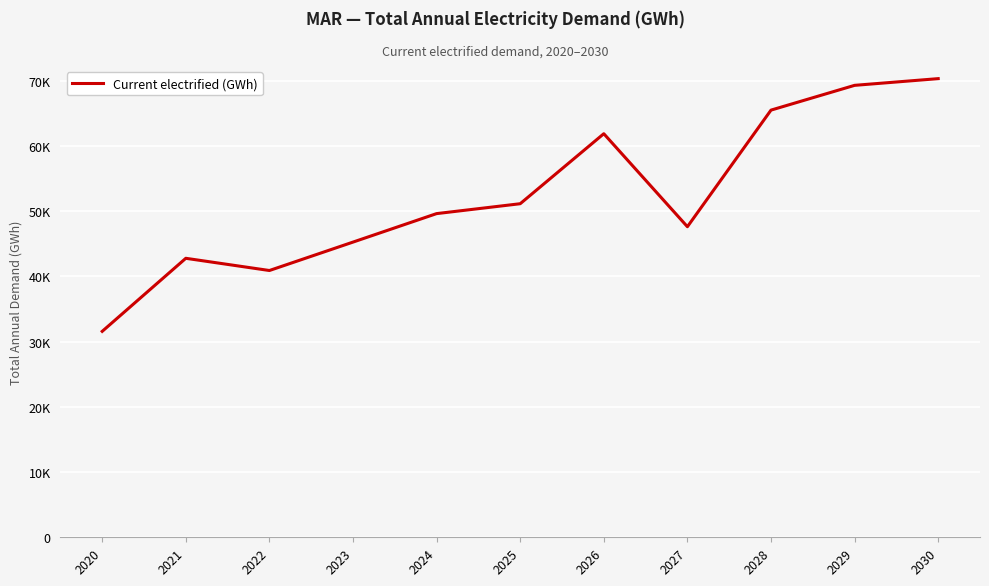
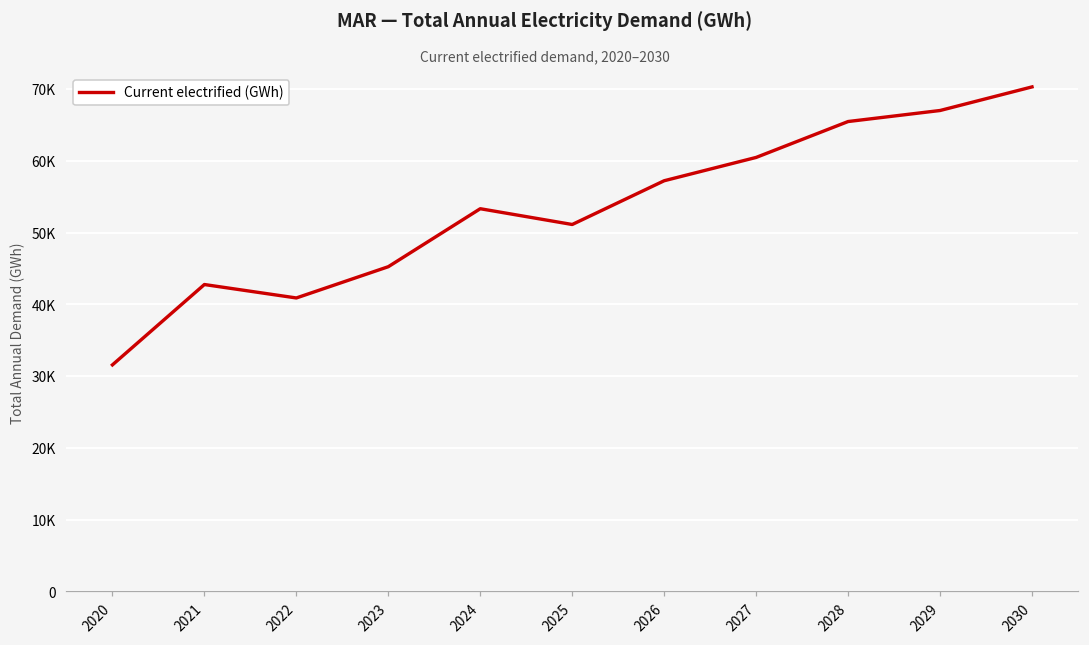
2024: 50000 -> 53000
2026: 62000 -> 57000
2027: 48000 -> 60000
2029: 69000 -> 67000
